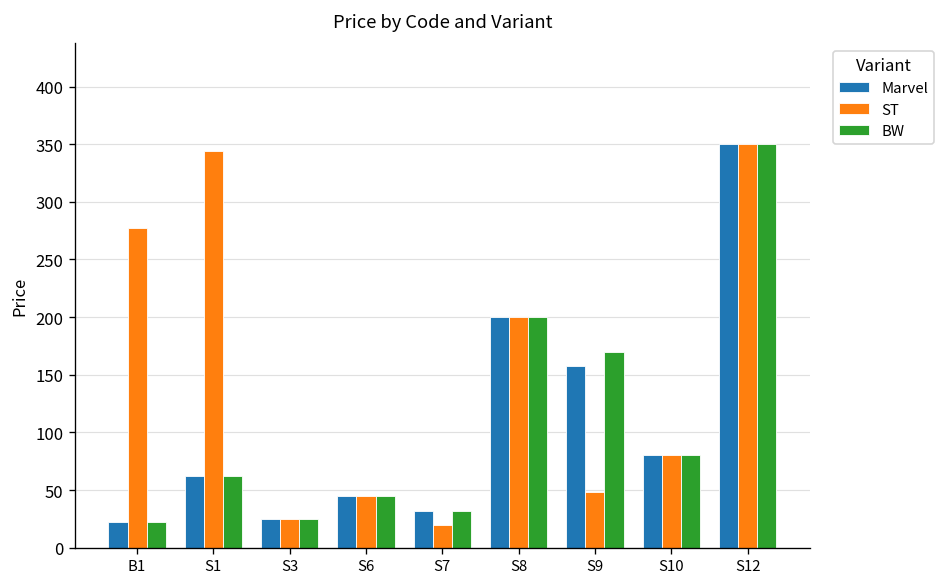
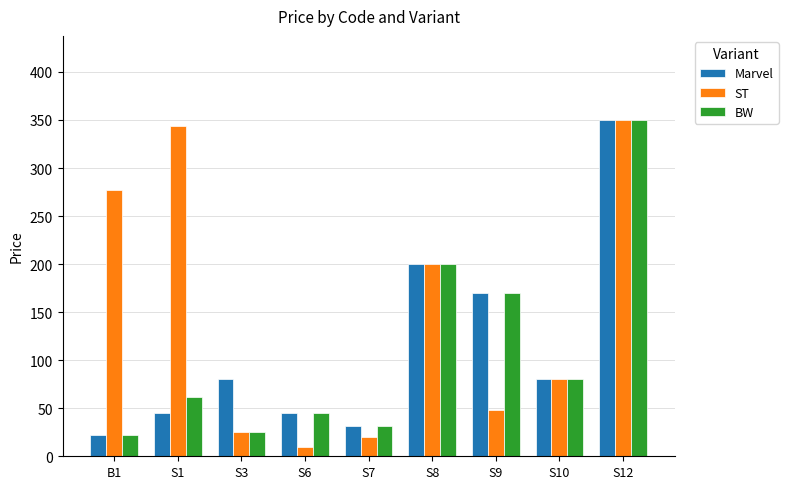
Marvel, S1: 60 -> 50
Marvel, S3: 30 -> 80
ST, S6: 50 -> 10
Marvel, S9: 160 -> 170
